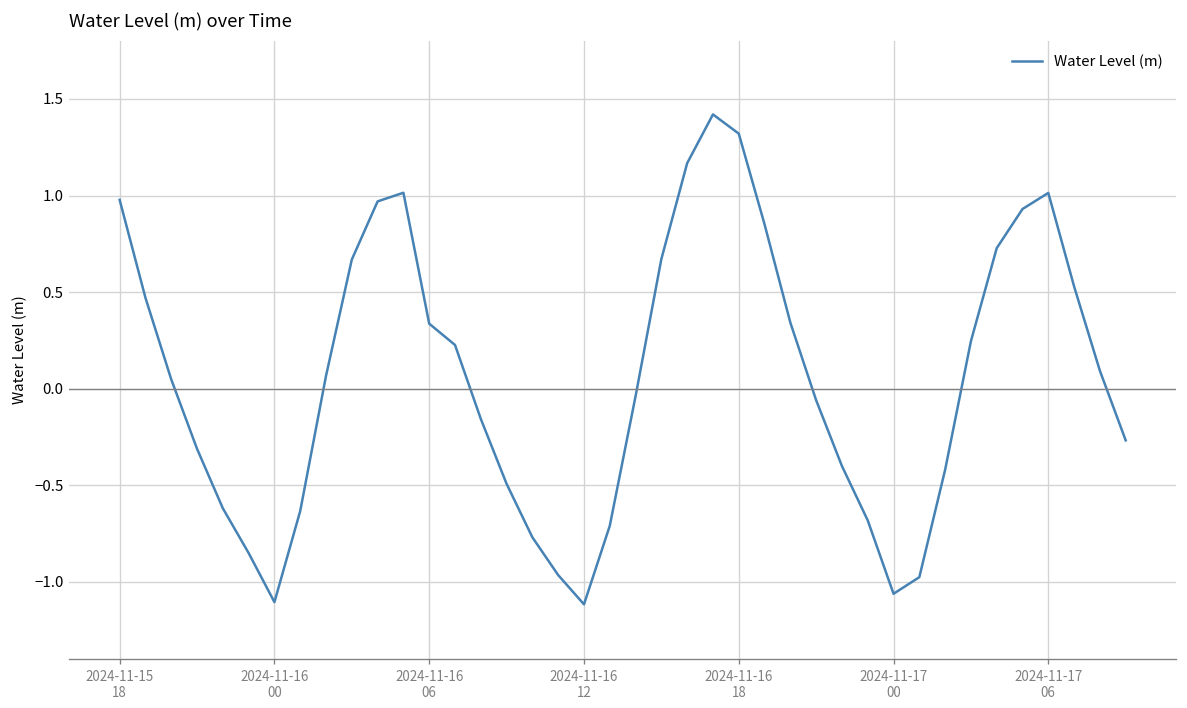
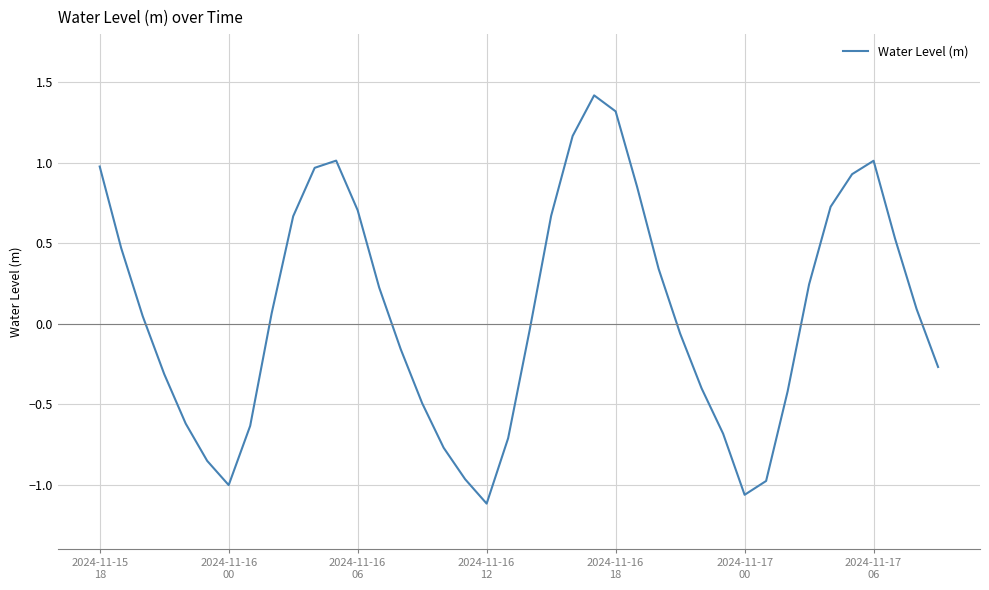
2024-11-16 00: -1.10 -> -1.00
2024-11-16 06: 0.34 -> 0.71
